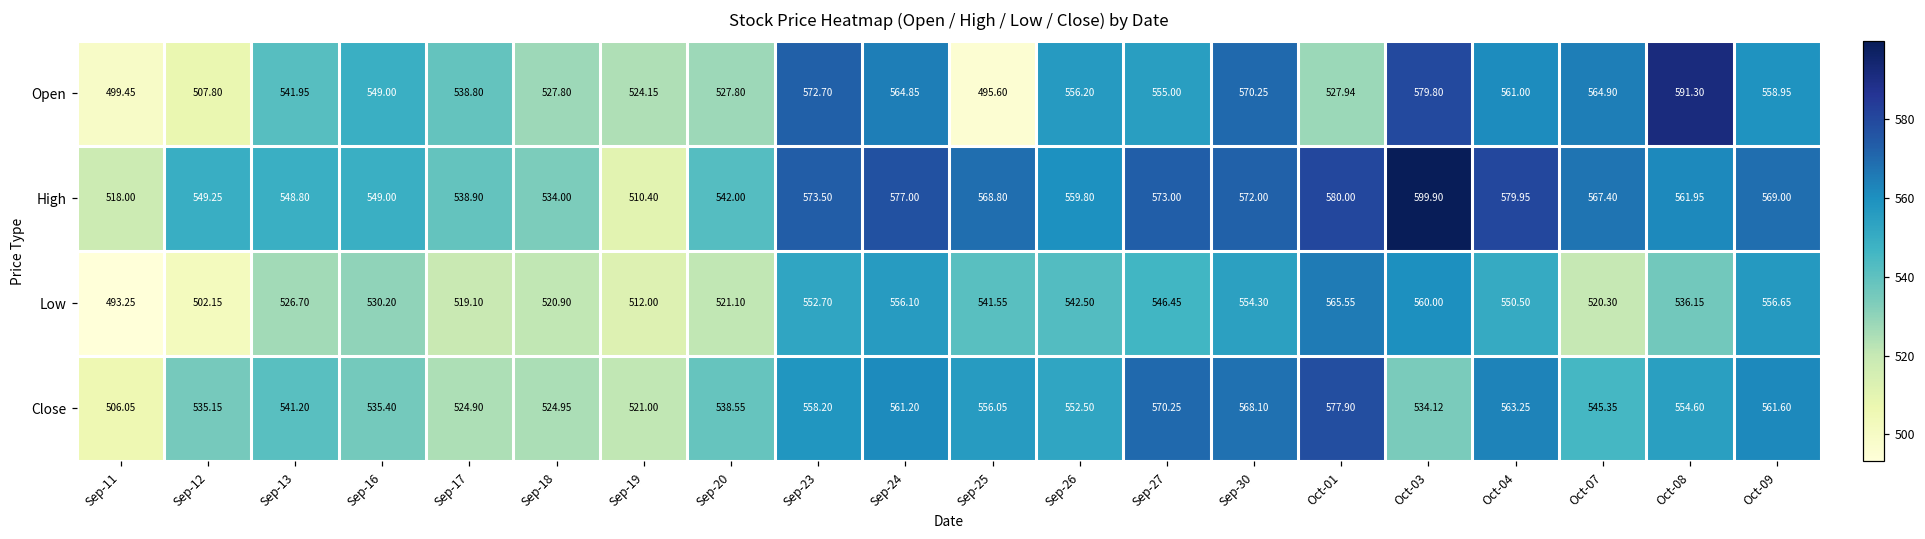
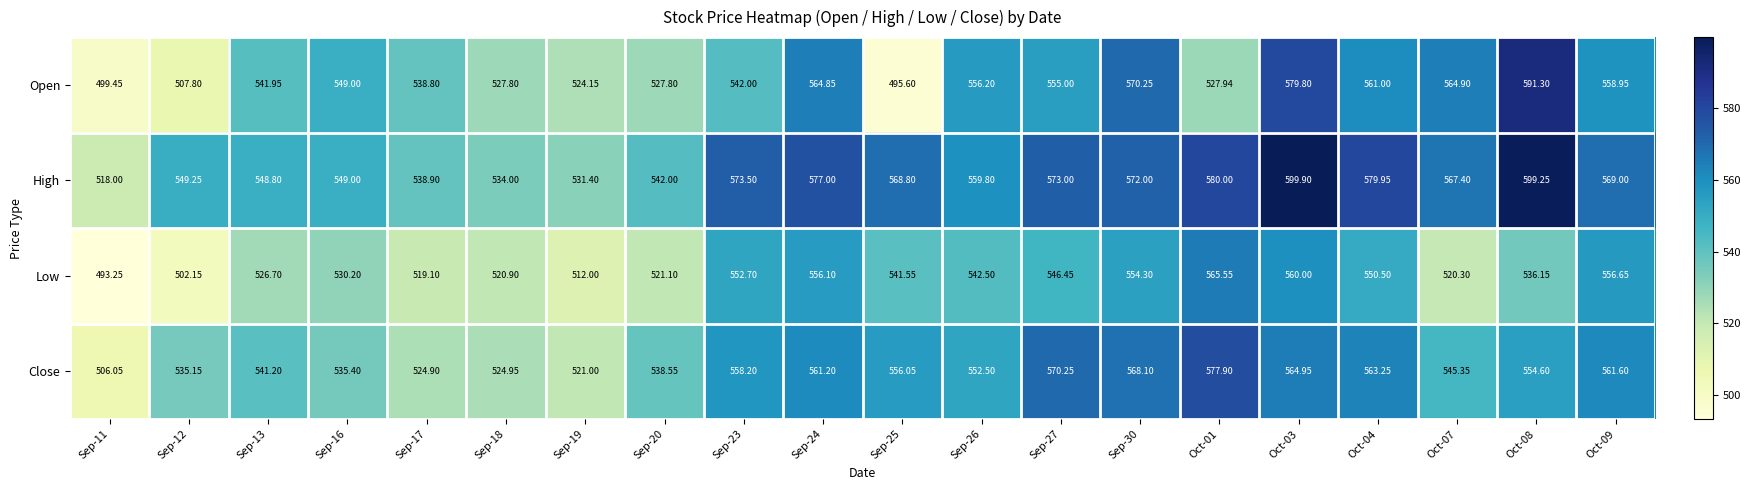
Open, Sep-23: 572.70 -> 542.00
High, Sep-19: 510.40 -> 531.40
High, Oct-08: 561.95 -> 599.25
Close, Oct-03: 534.12 -> 564.95
